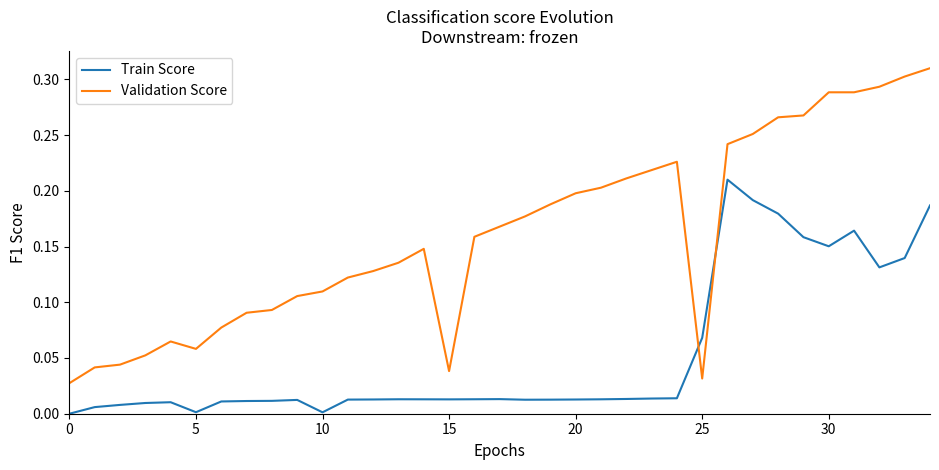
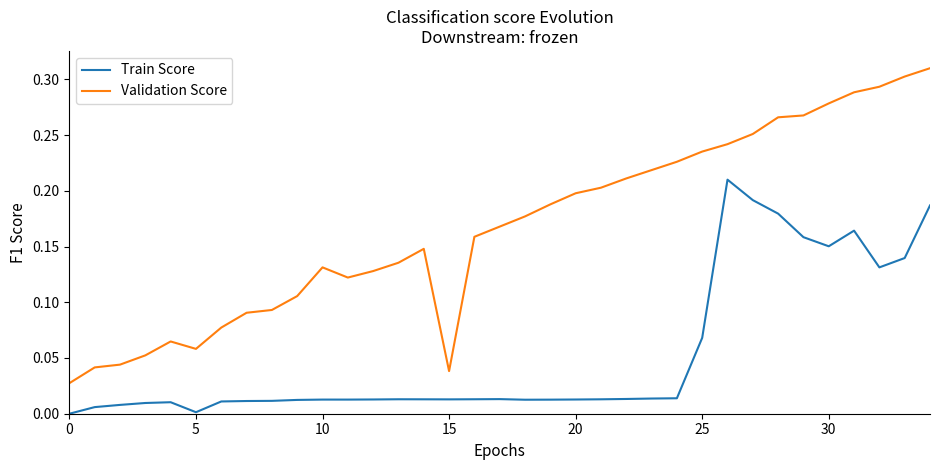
Train Score, 10: 0.001 -> 0.013
Validation Score, 10: 0.110 -> 0.131
Validation Score, 25: 0.032 -> 0.235
Validation Score, 30: 0.288 -> 0.278
